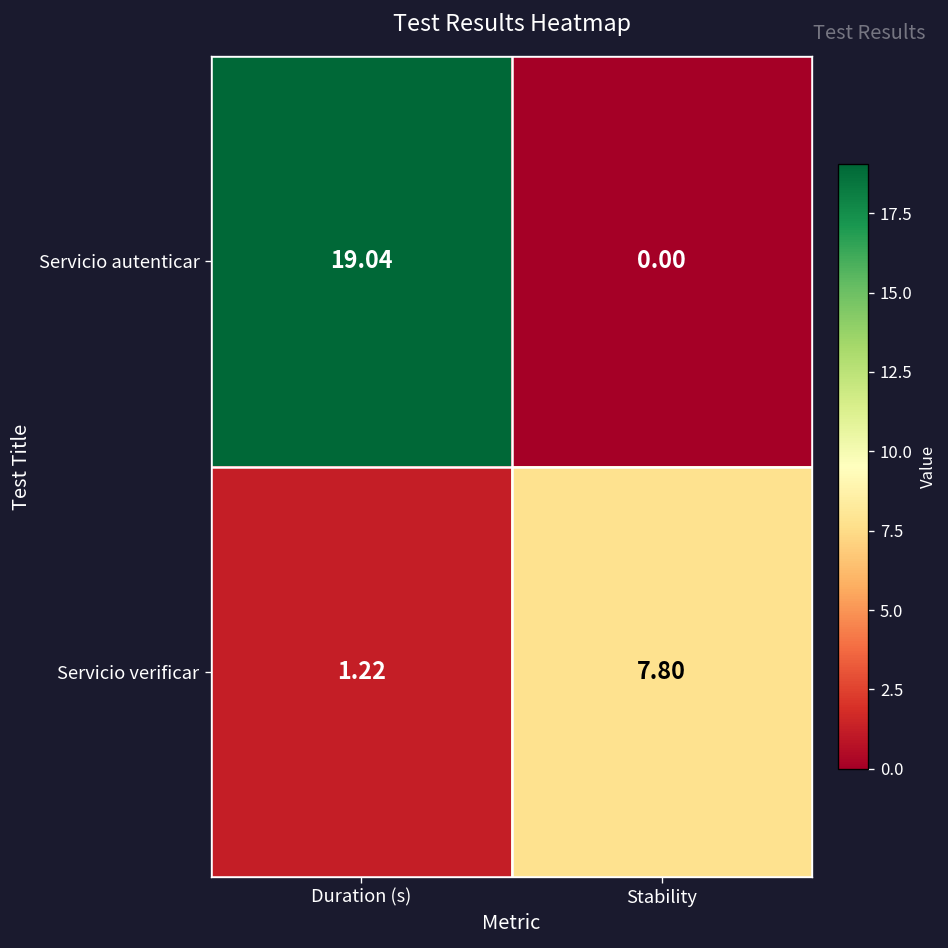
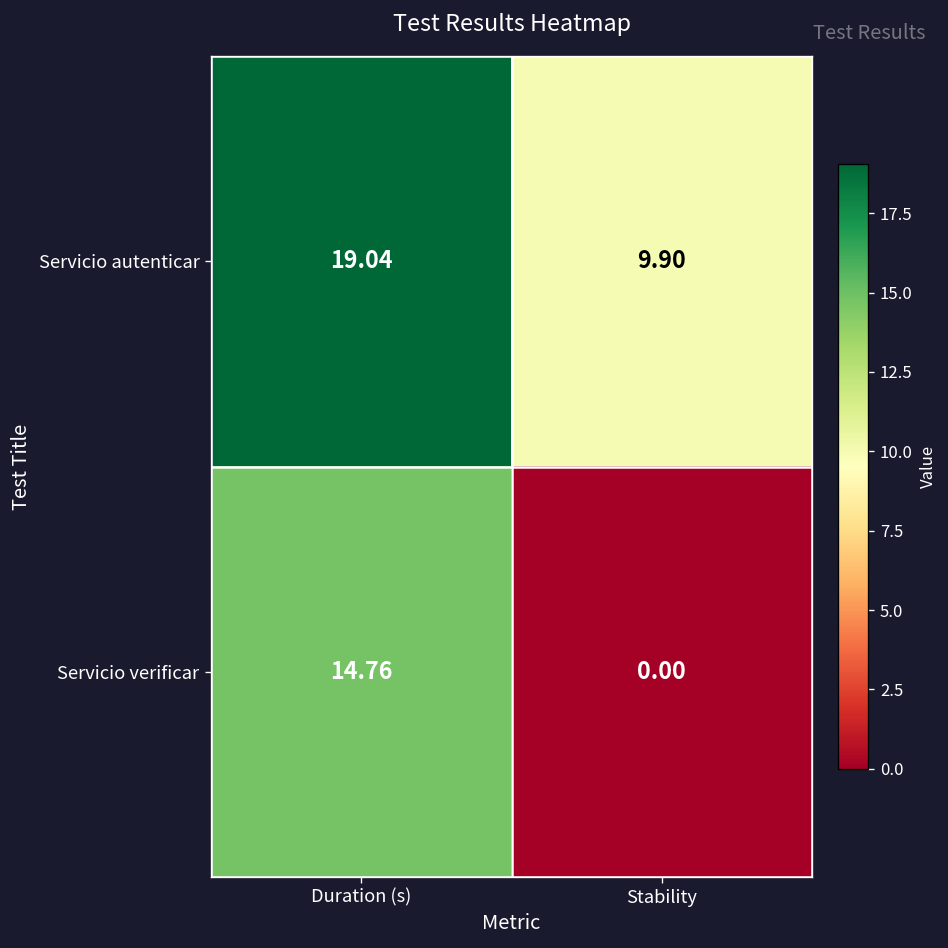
Servicio autenticar, Stability: 0.00 -> 9.90
Servicio verificar, Duration (s): 1.22 -> 14.76
Servicio verificar, Stability: 7.80 -> 0.00
